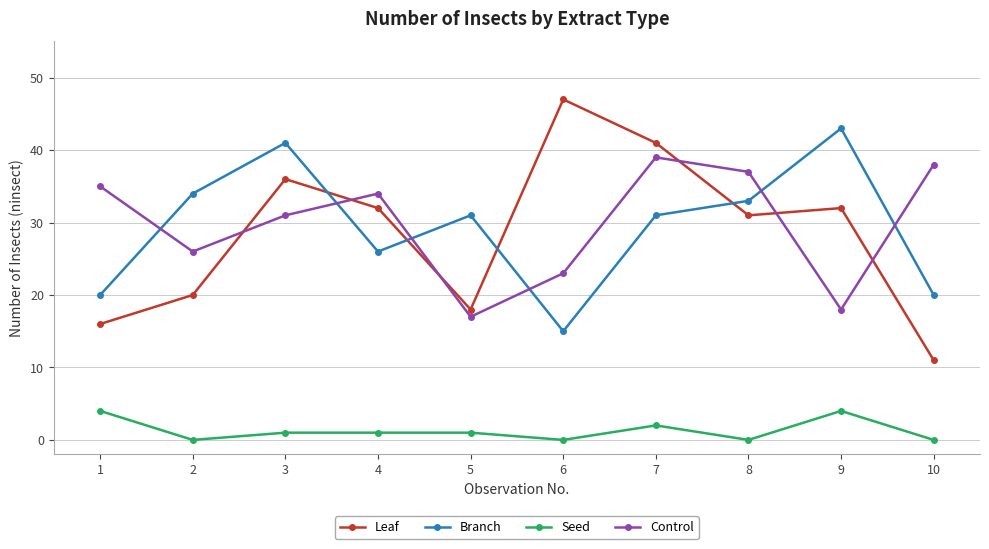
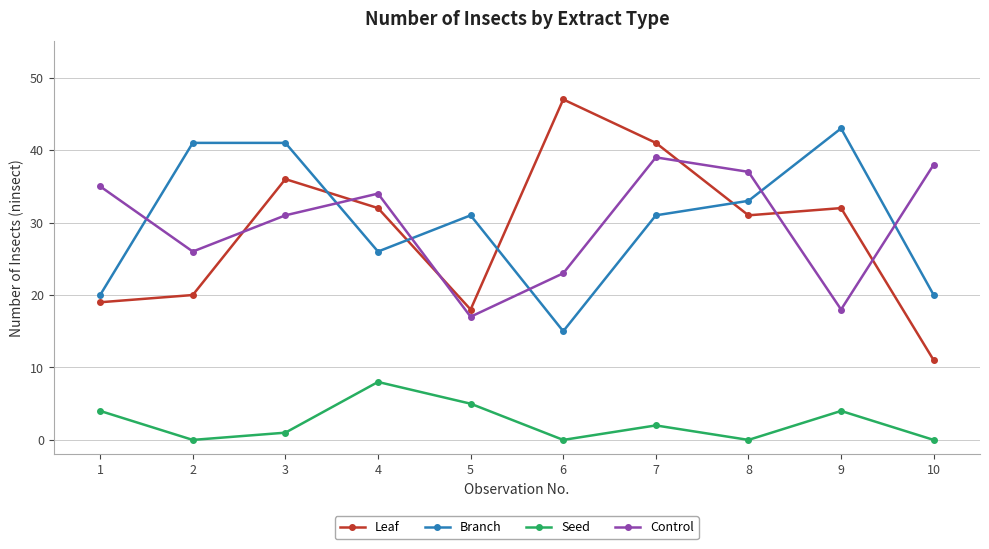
Leaf, 1: 16 -> 19
Branch, 2: 34 -> 41
Seed, 4: 1 -> 8
Seed, 5: 1 -> 5
